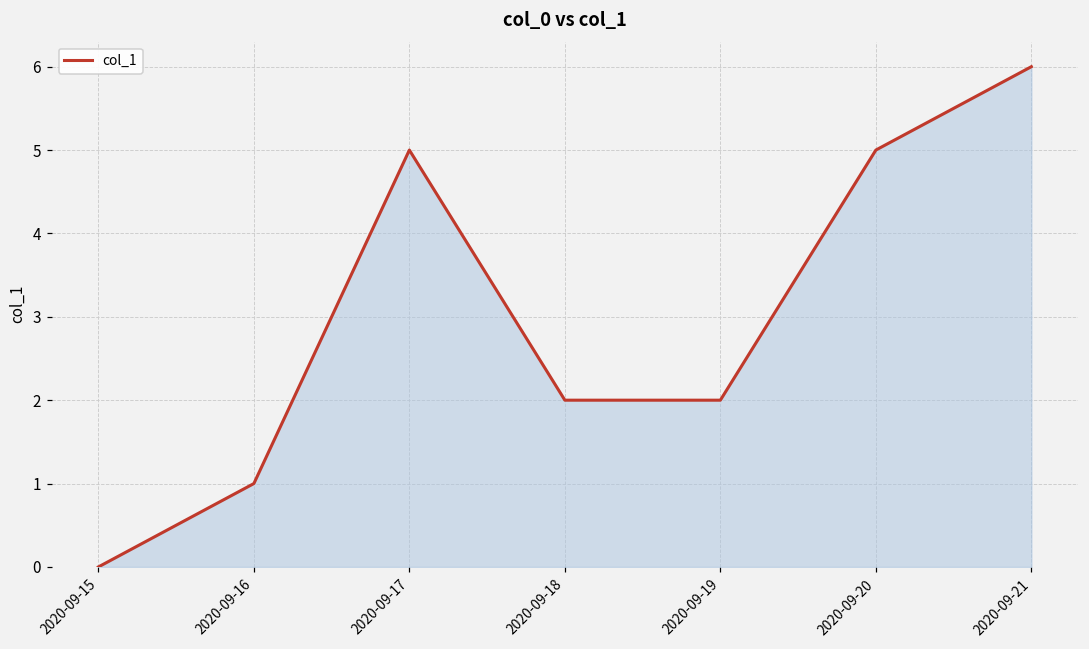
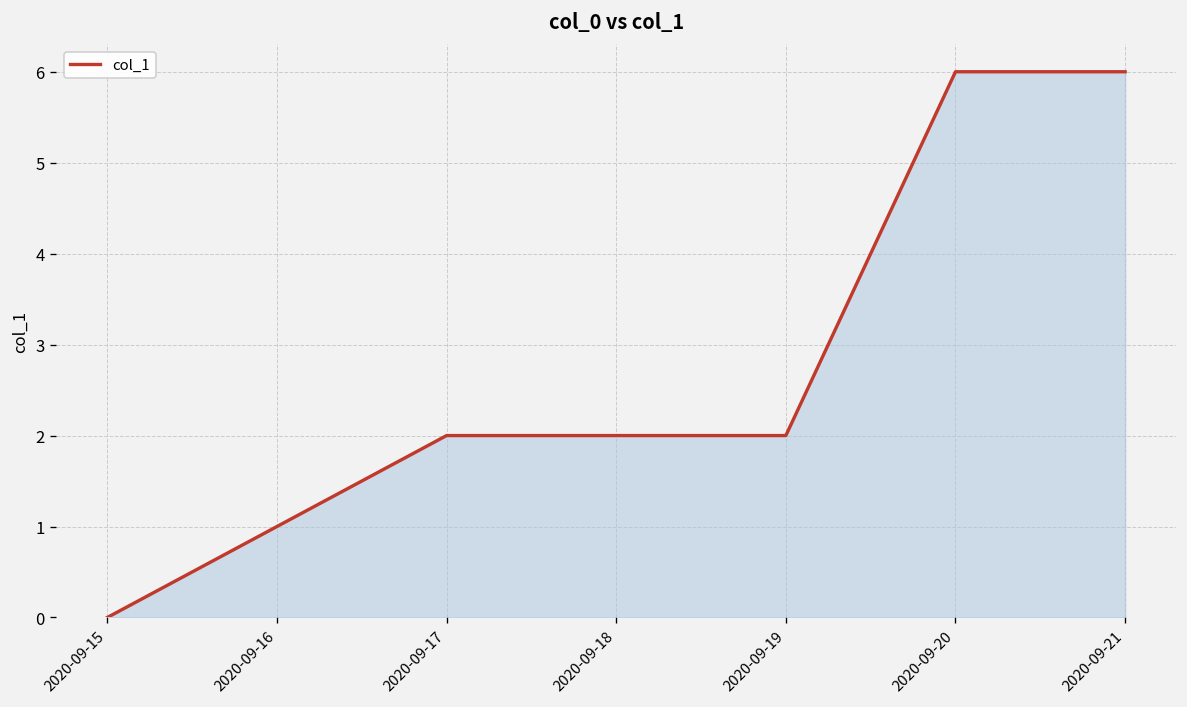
2020-09-17: 5 -> 2
2020-09-20: 5 -> 6
